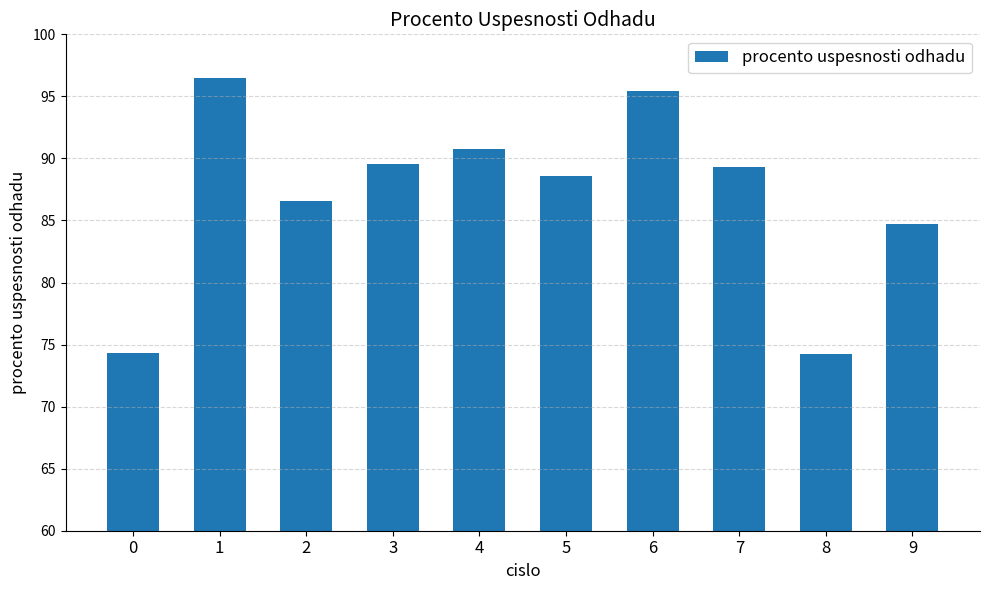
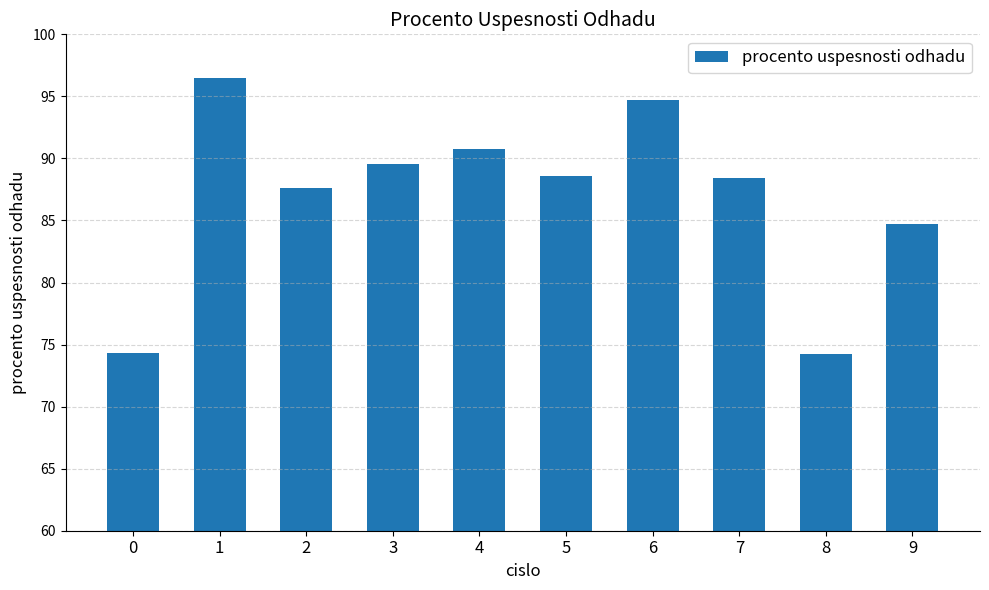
2: 86.5 -> 87.6
6: 95.4 -> 94.7
7: 89.3 -> 88.4
